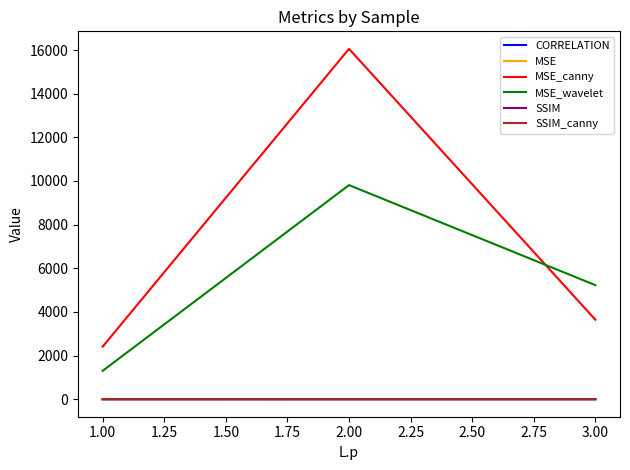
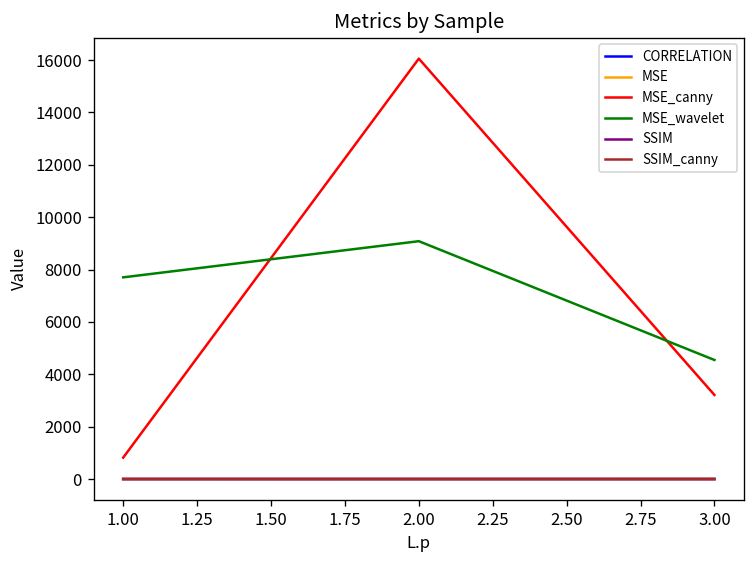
MSE_canny, 1.00: 2400 -> 800
MSE_wavelet, 1.00: 1300 -> 7700
MSE_wavelet, 2.00: 9800 -> 9100
MSE_canny, 3.00: 3600 -> 3200
MSE_wavelet, 3.00: 5200 -> 4500
